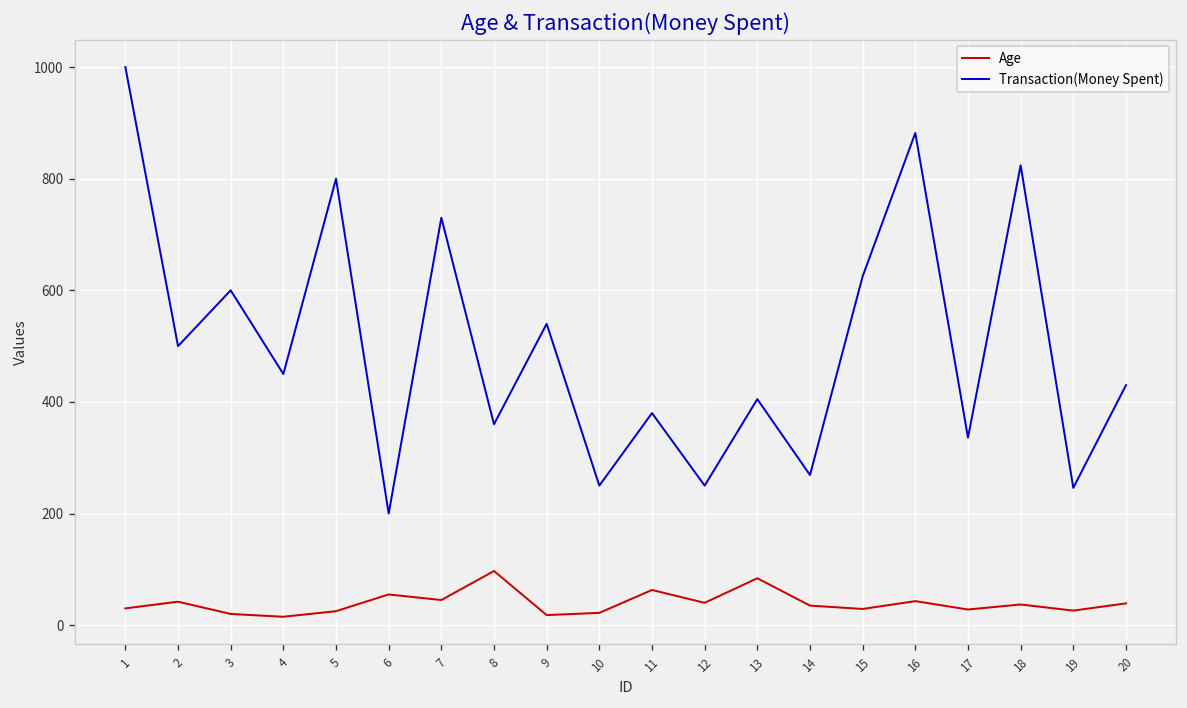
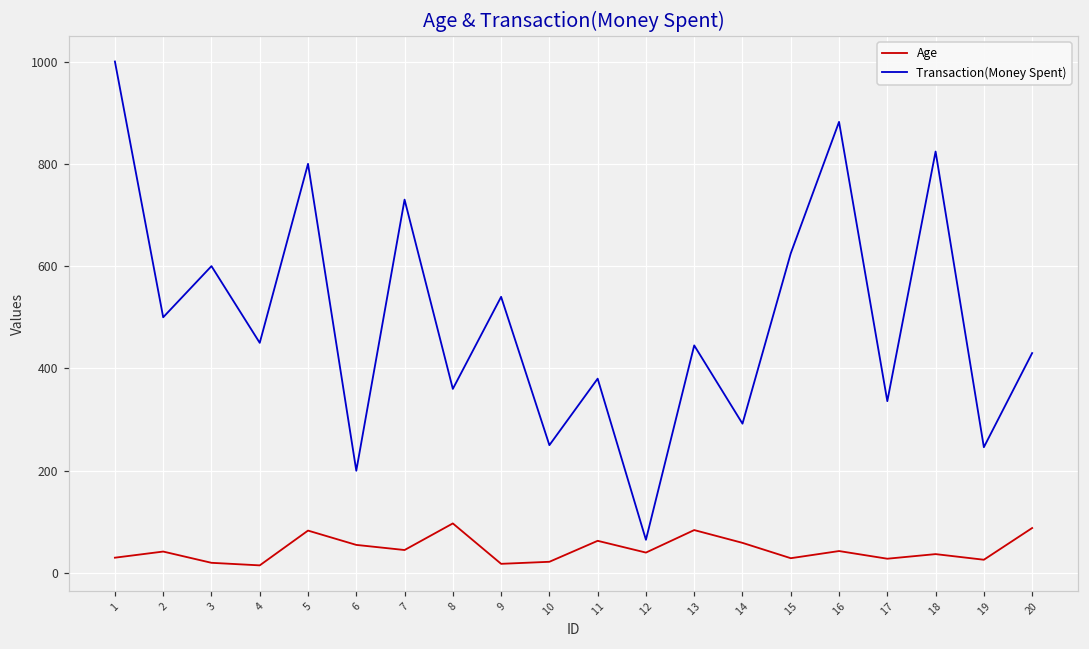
Age, 5: 30 -> 80
Transaction(Money Spent), 12: 250 -> 70
Transaction(Money Spent), 13: 410 -> 450
Age, 14: 40 -> 60
Transaction(Money Spent), 14: 270 -> 290
Age, 20: 40 -> 90
